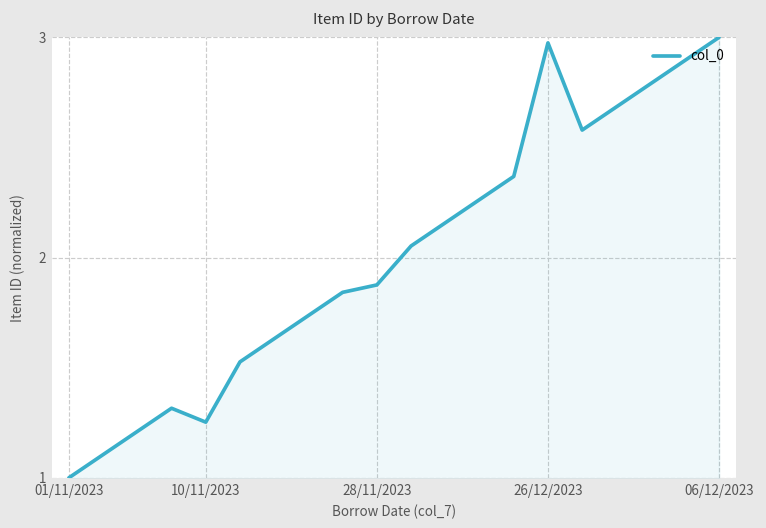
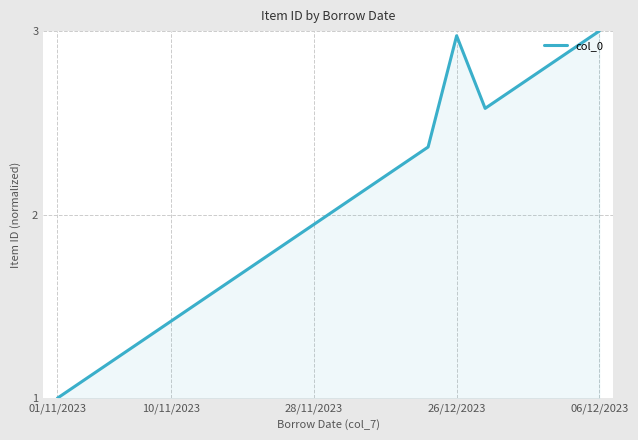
10/11/2023: 1.25 -> 1.42
28/11/2023: 1.88 -> 1.95
